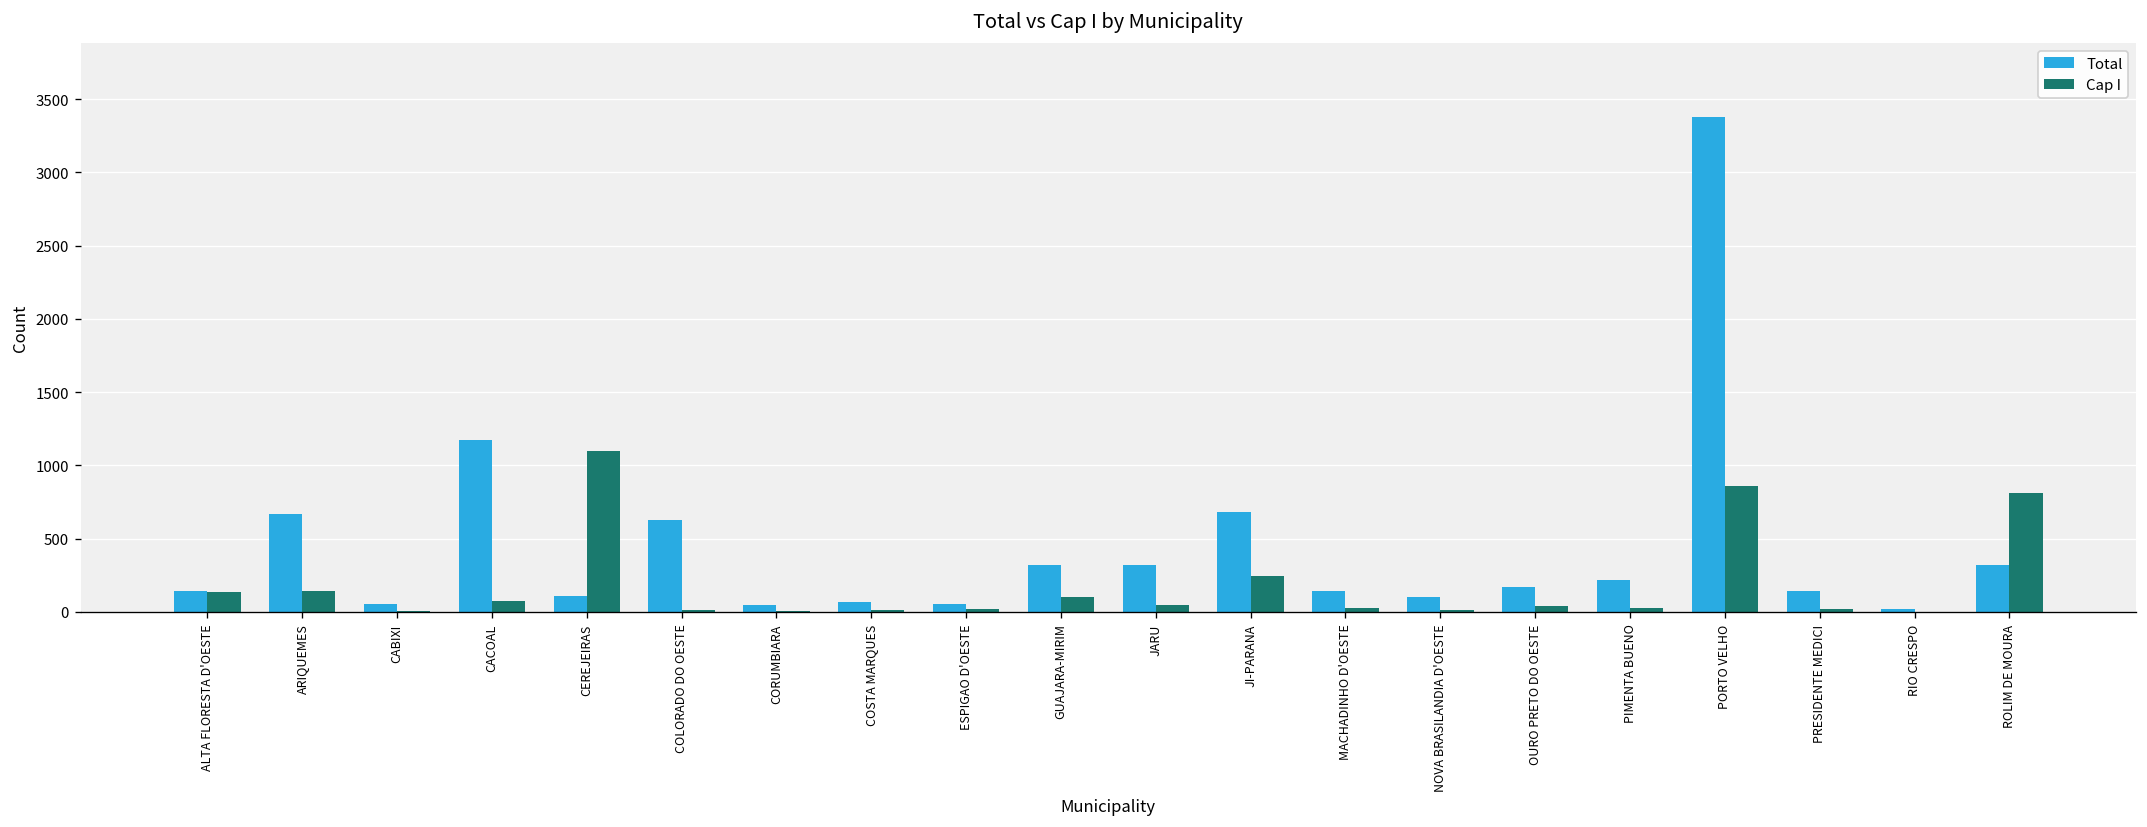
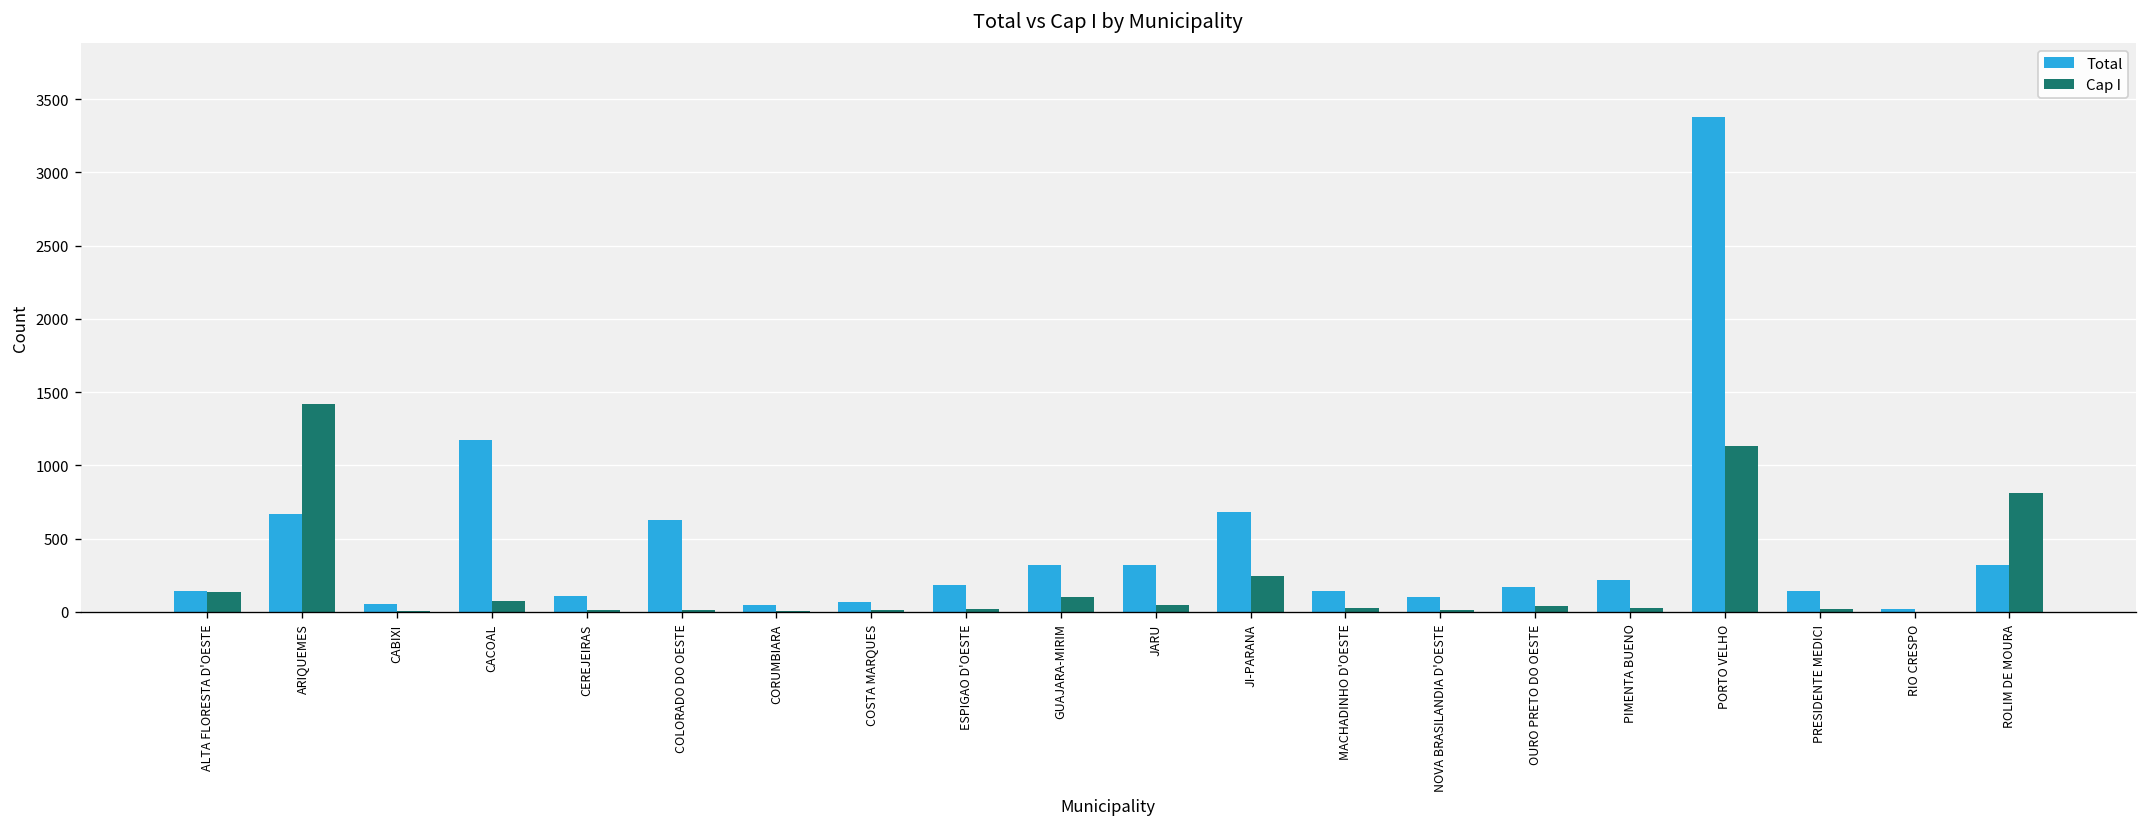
Cap I, ARIQUEMES: 140 -> 1420
Cap I, CEREJEIRAS: 1100 -> 10
Total, ESPIGAO D'OESTE: 60 -> 180
Cap I, PORTO VELHO: 860 -> 1130
